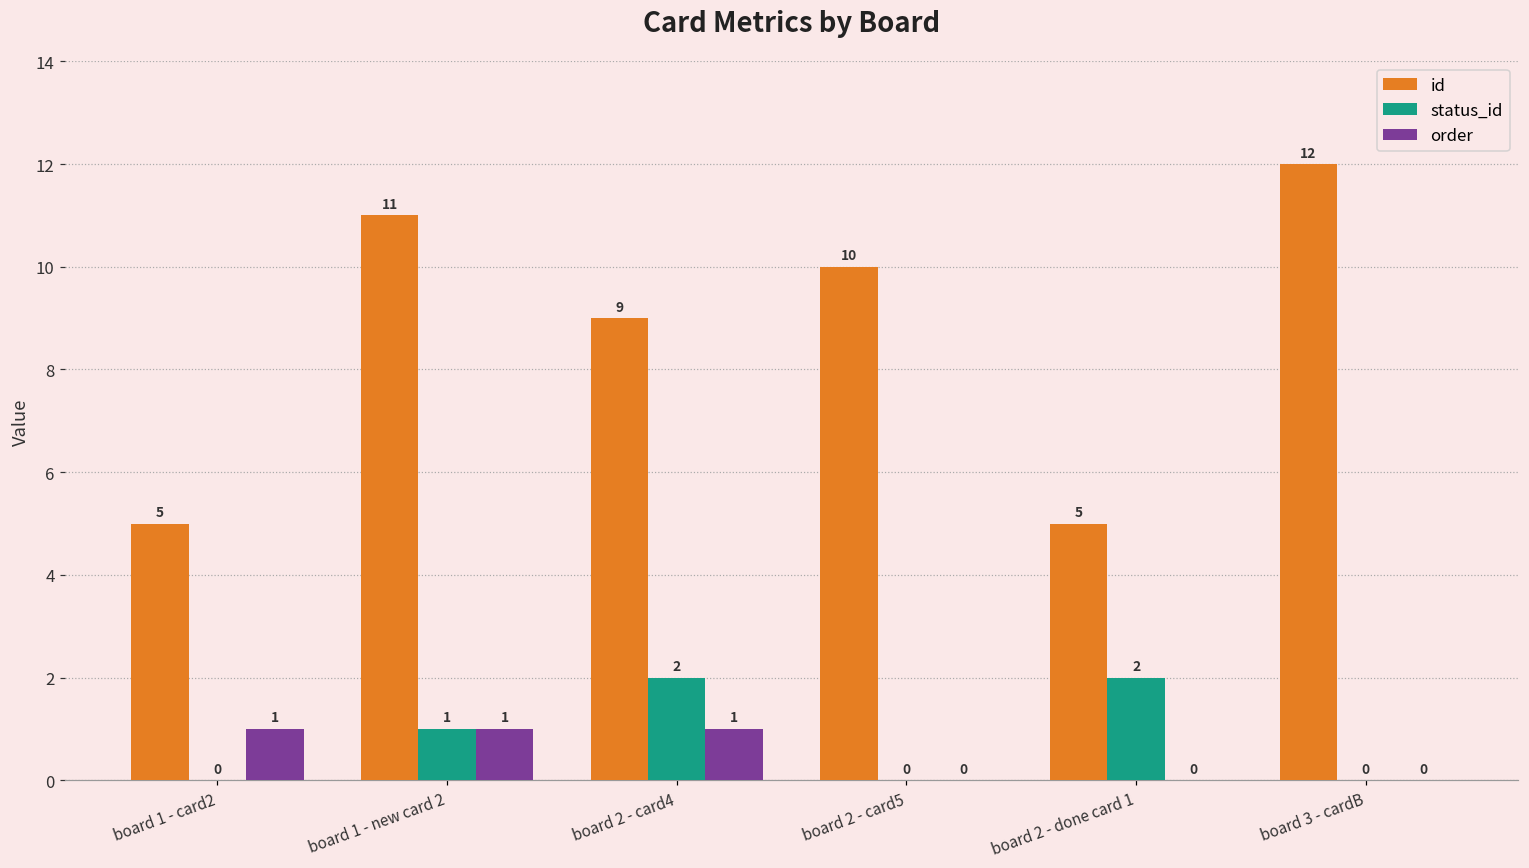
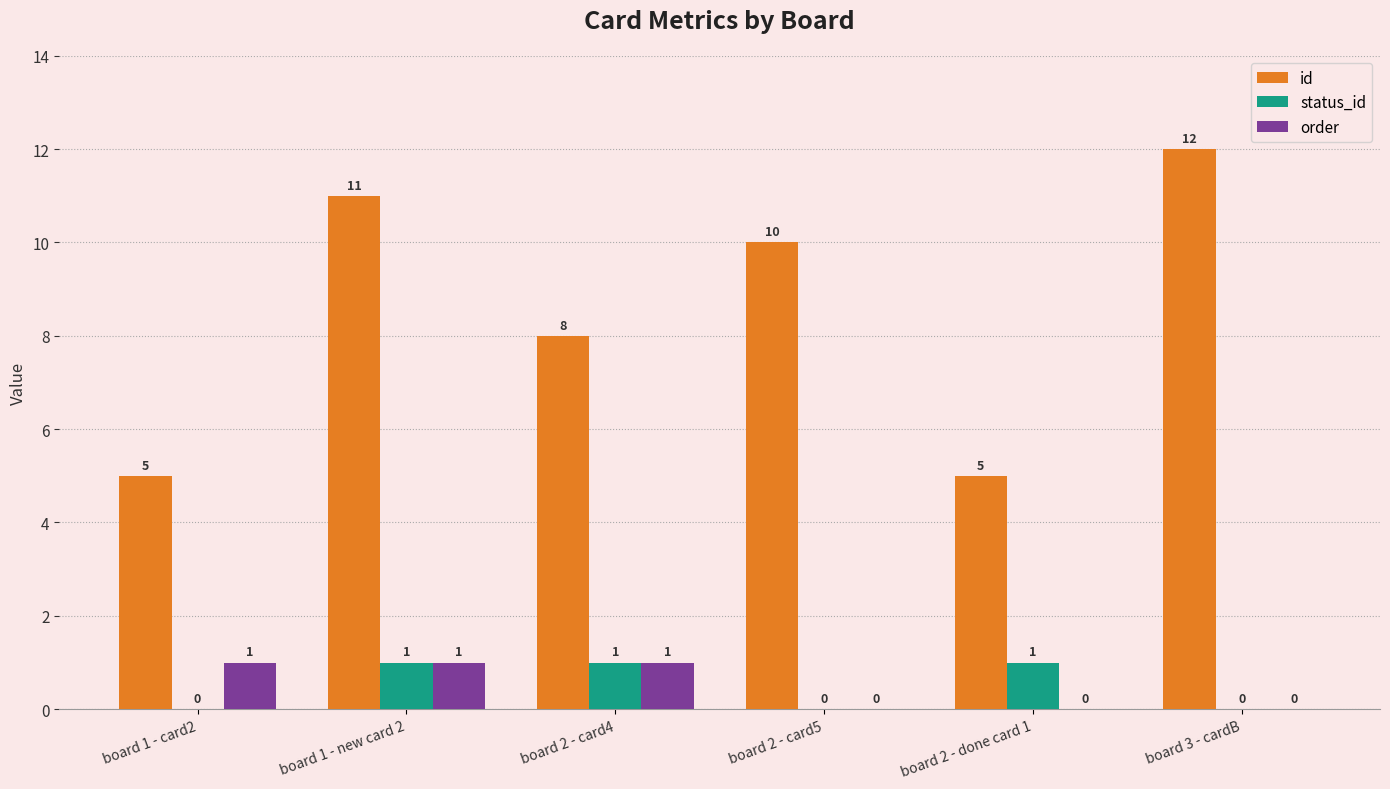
id, board 2 - card4: 9 -> 8
status_id, board 2 - card4: 2 -> 1
status_id, board 2 - done card 1: 2 -> 1
